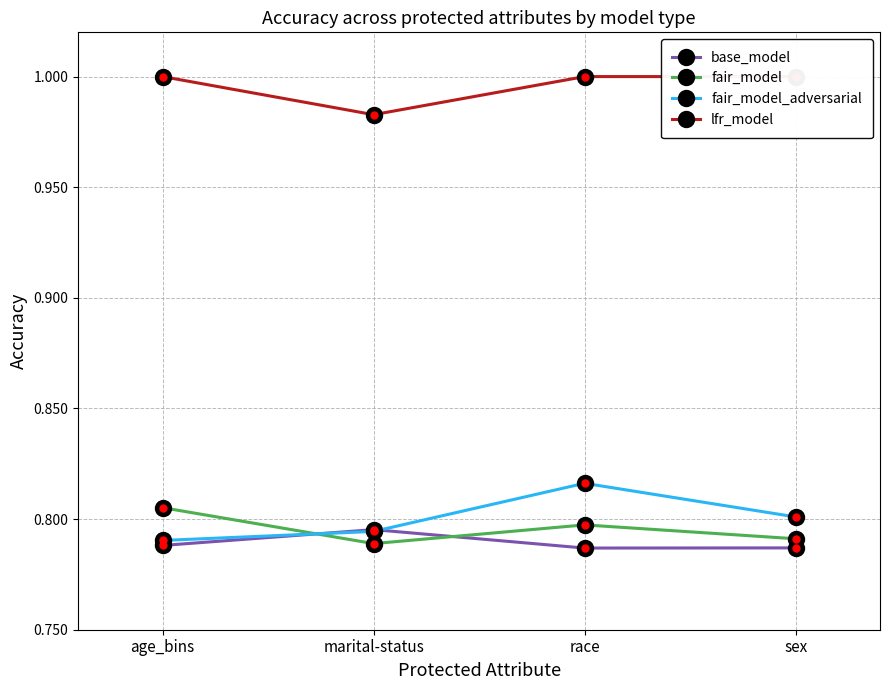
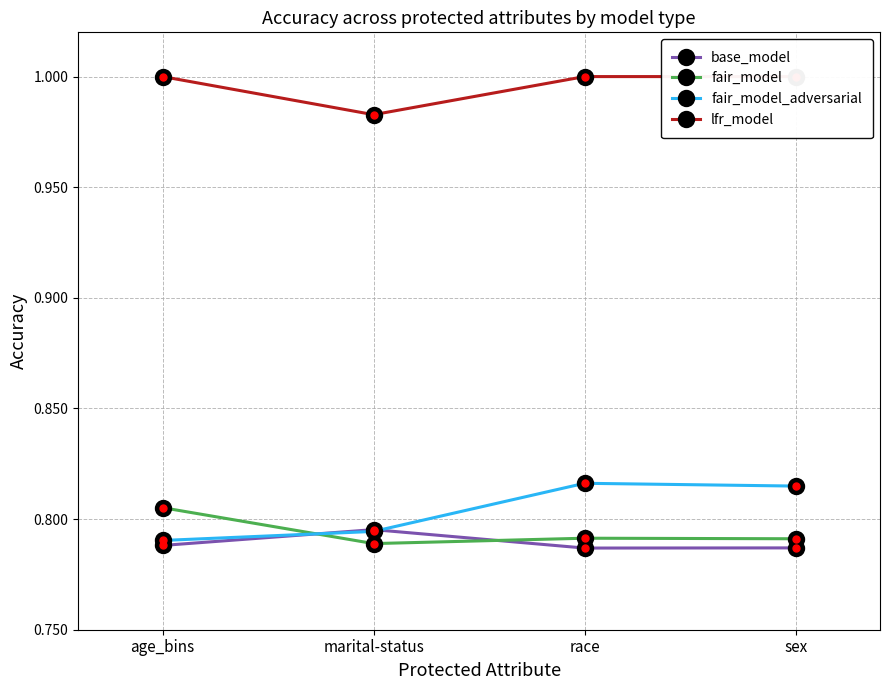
fair_model, race: 0.797 -> 0.791
fair_model_adversarial, sex: 0.801 -> 0.815
